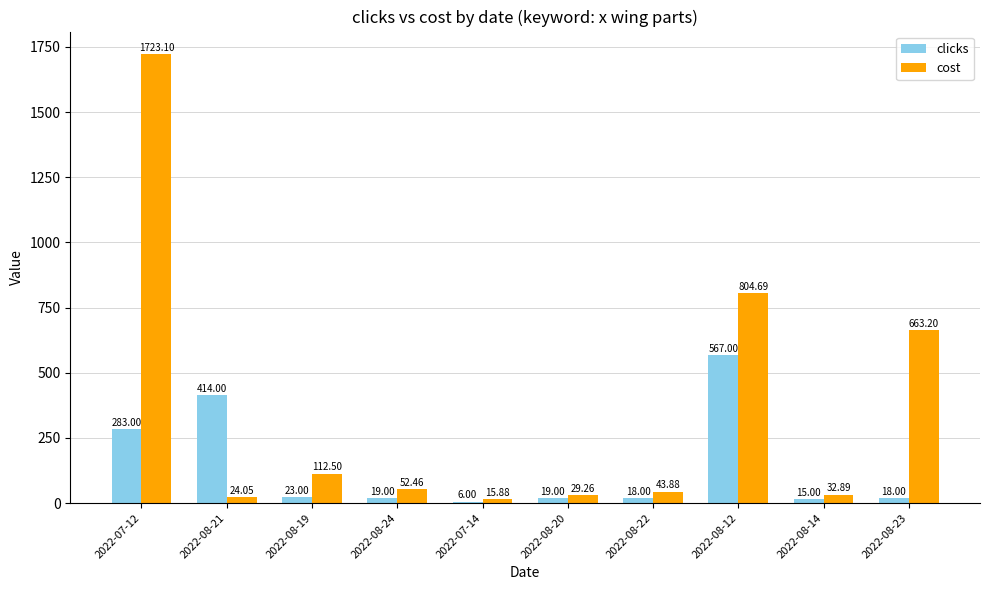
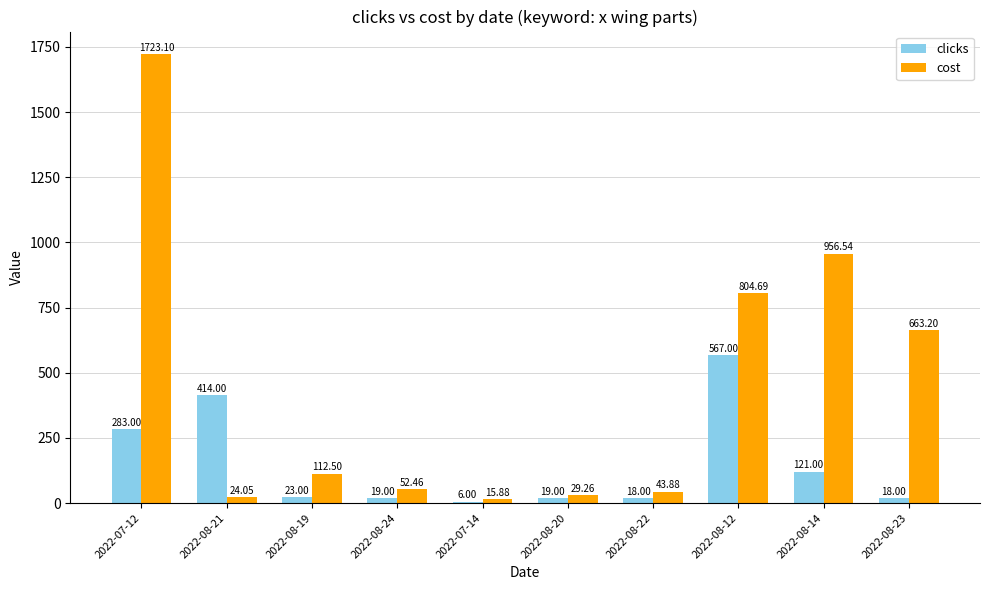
clicks, 2022-08-14: 15.00 -> 121.00
cost, 2022-08-14: 32.89 -> 956.54
